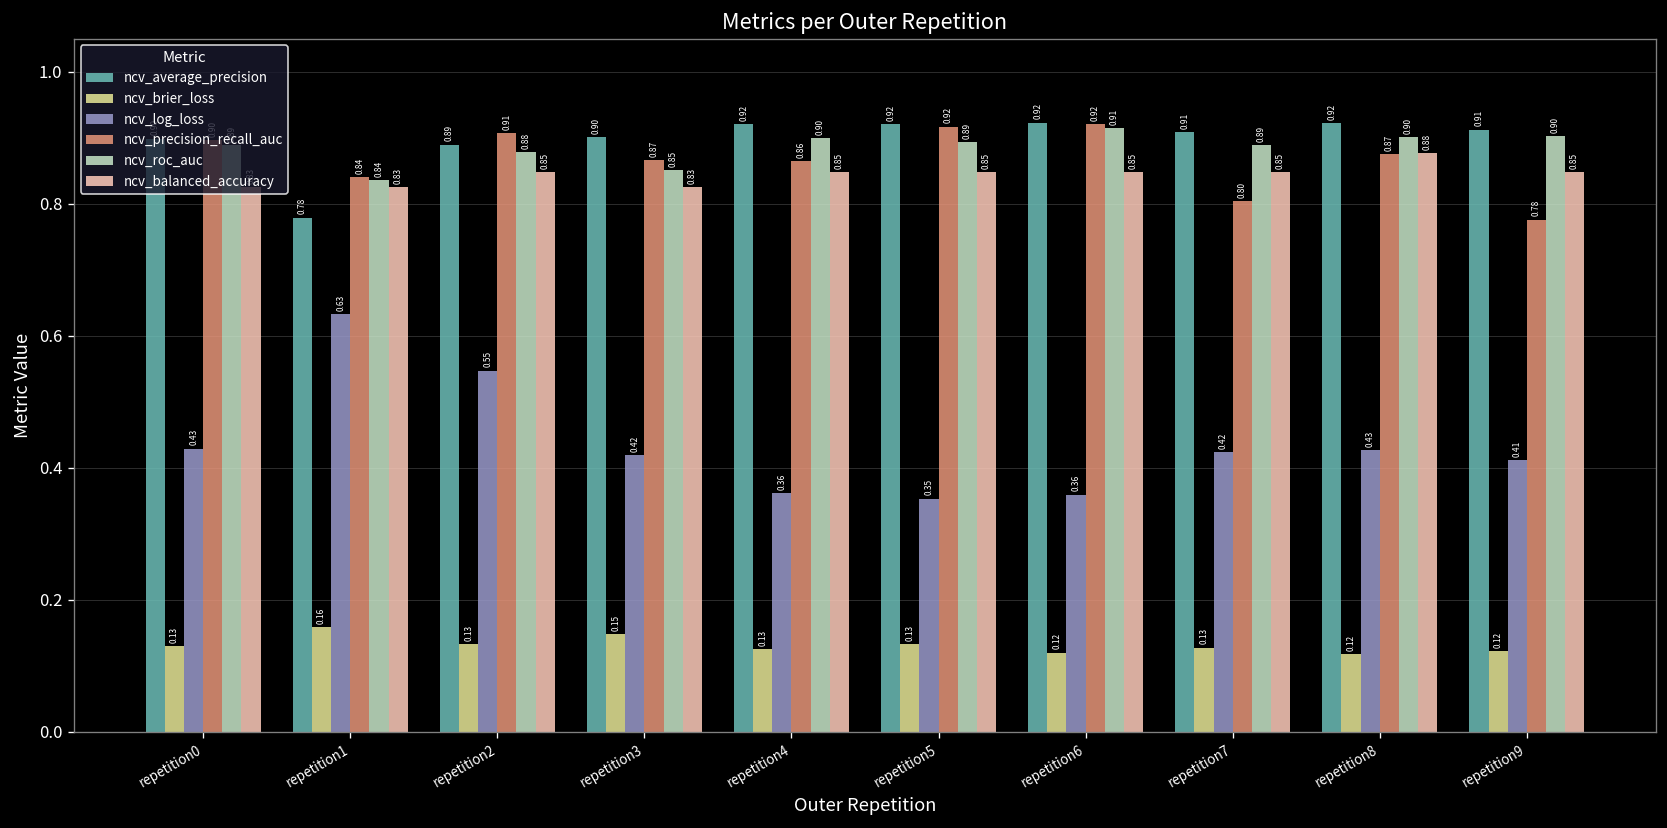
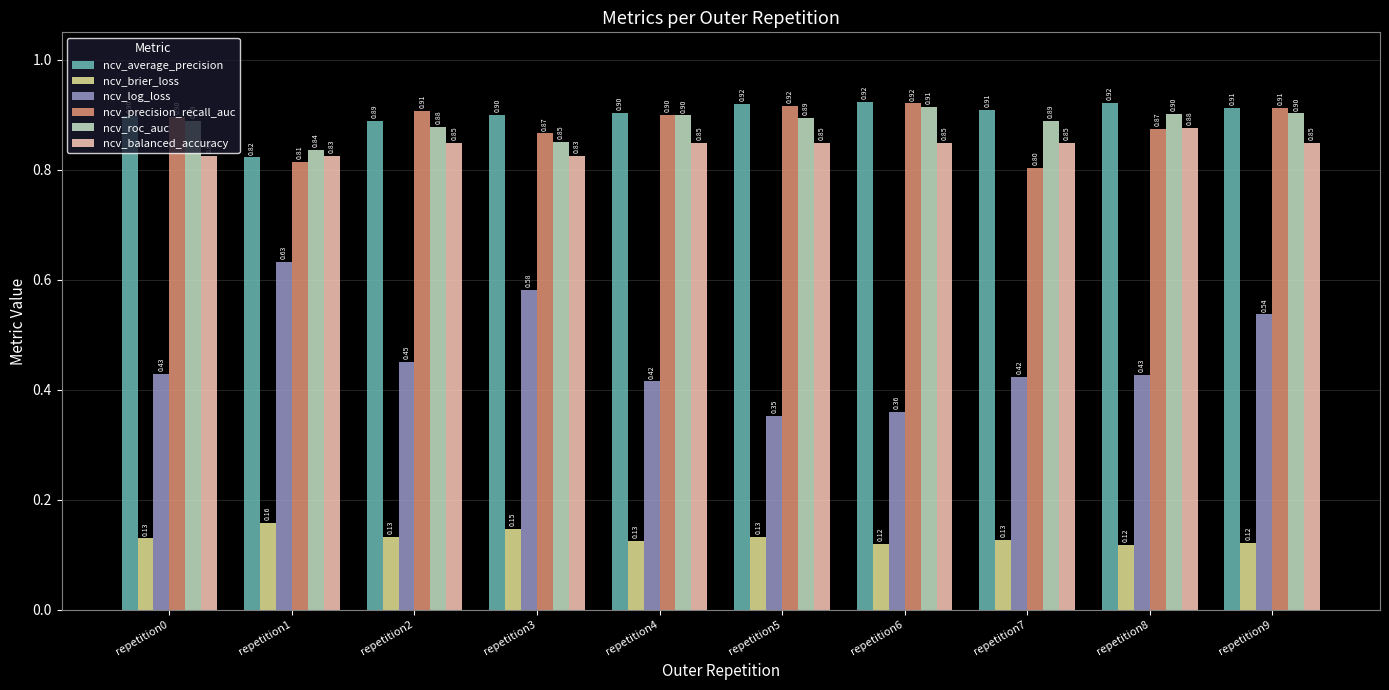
ncv_average_precision, repetition1: 0.78 -> 0.82
ncv_precision_recall_auc, repetition1: 0.84 -> 0.81
ncv_log_loss, repetition2: 0.55 -> 0.45
ncv_log_loss, repetition3: 0.42 -> 0.58
ncv_average_precision, repetition4: 0.92 -> 0.90
ncv_log_loss, repetition4: 0.36 -> 0.42
ncv_precision_recall_auc, repetition4: 0.86 -> 0.90
ncv_log_loss, repetition9: 0.41 -> 0.54
ncv_precision_recall_auc, repetition9: 0.78 -> 0.91
